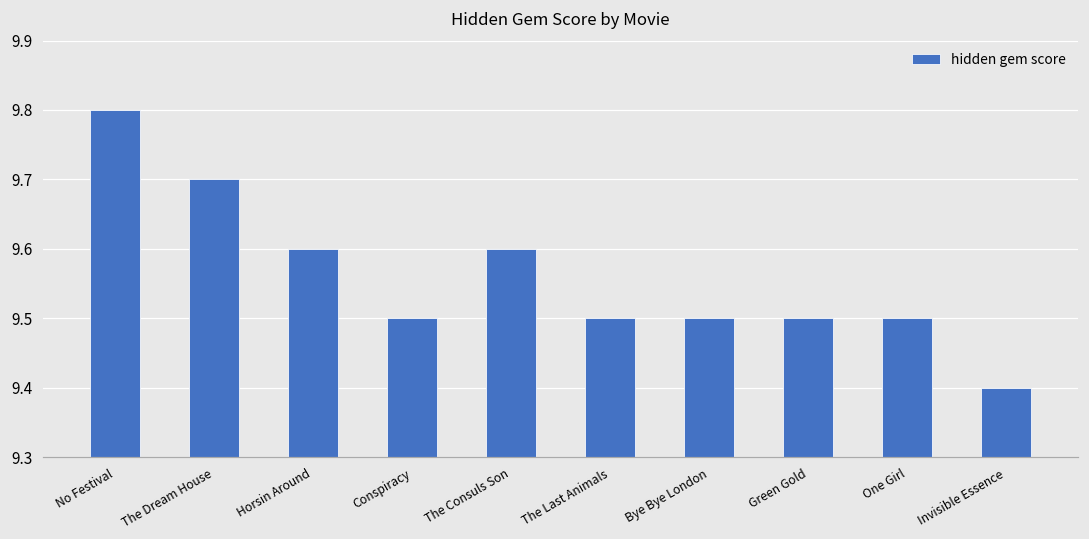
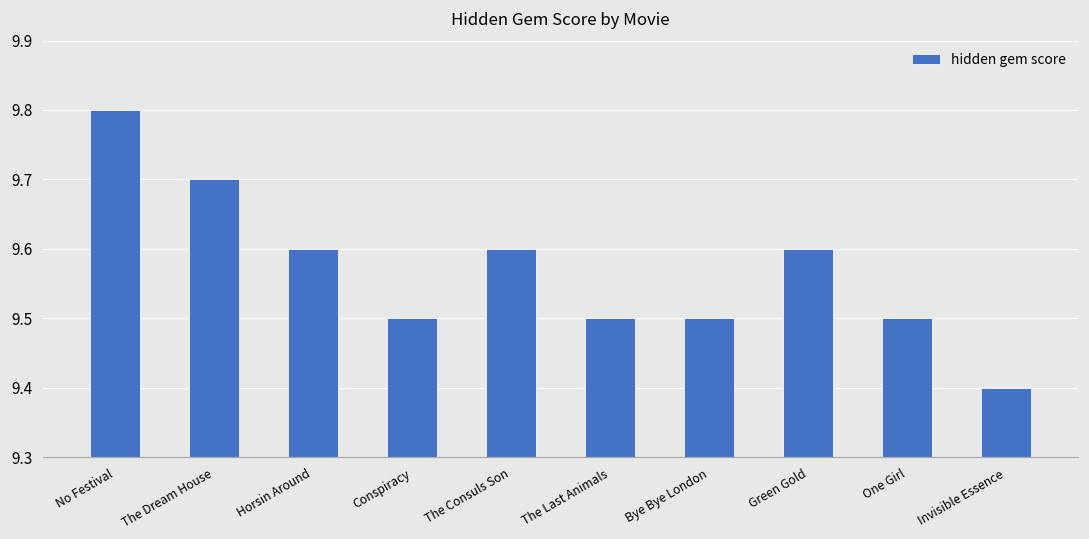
Green Gold: 9.5 -> 9.6
